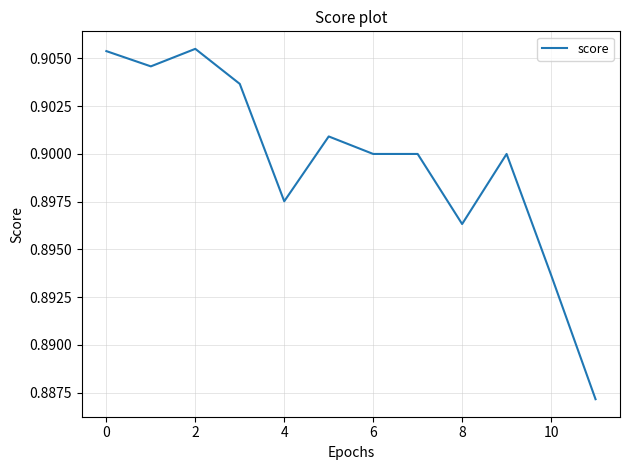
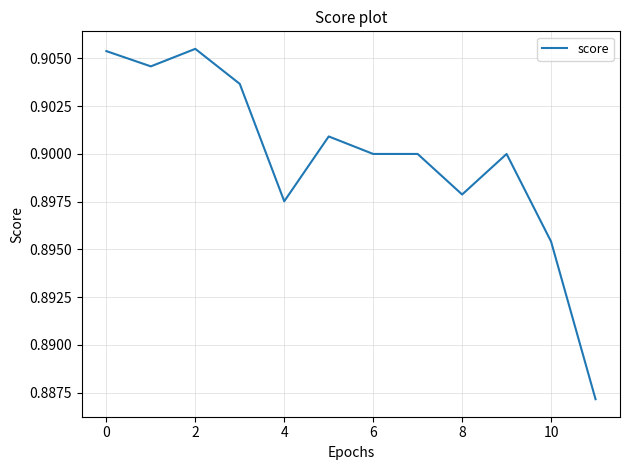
8: 0.8963 -> 0.8979
10: 0.8937 -> 0.8954
